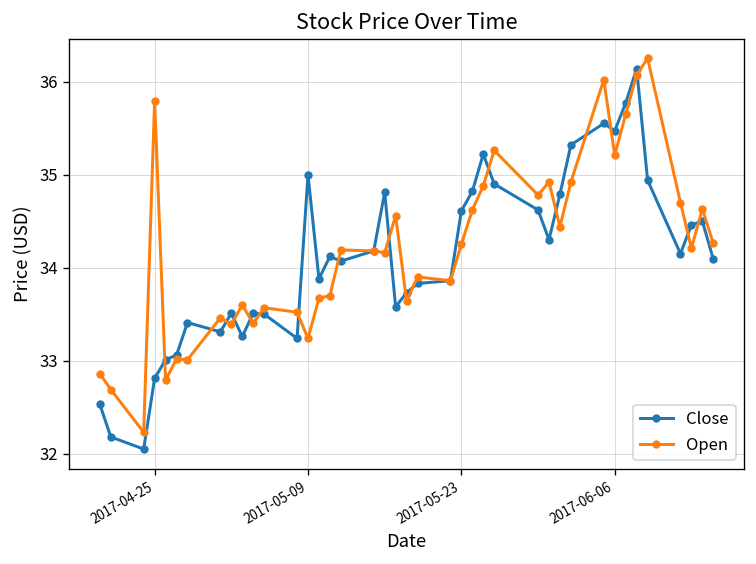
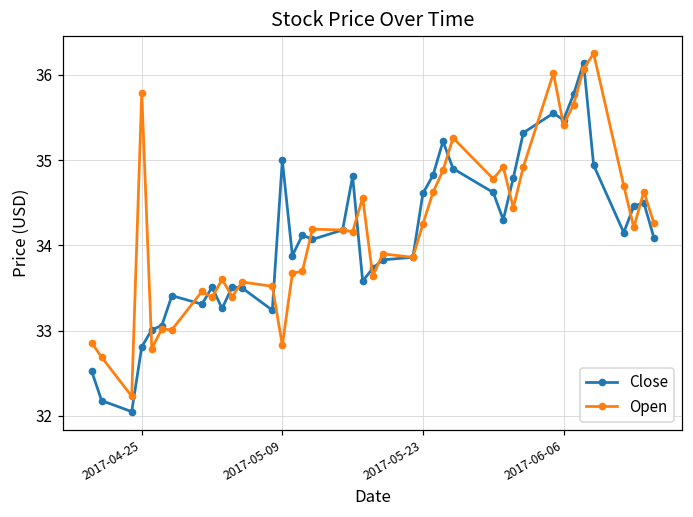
Open, 2017-05-09: 33.2 -> 32.8
Open, 2017-06-06: 35.2 -> 35.4
